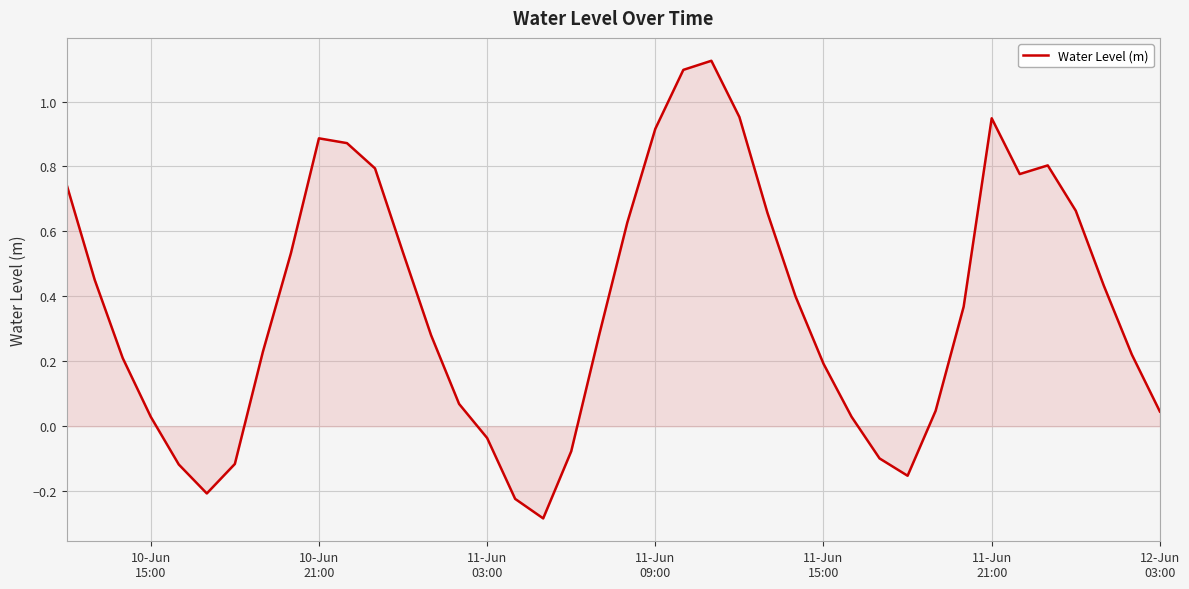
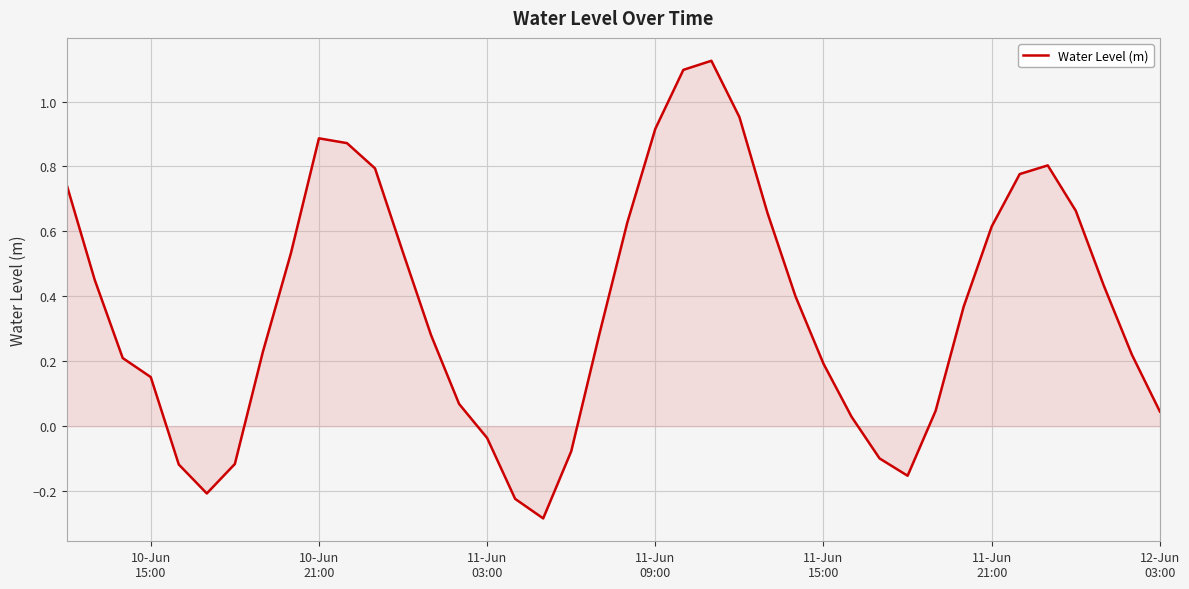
Water Level (m), 10-Jun 15:00: 0.03 -> 0.15
Water Level (m), 11-Jun 21:00: 0.95 -> 0.62
